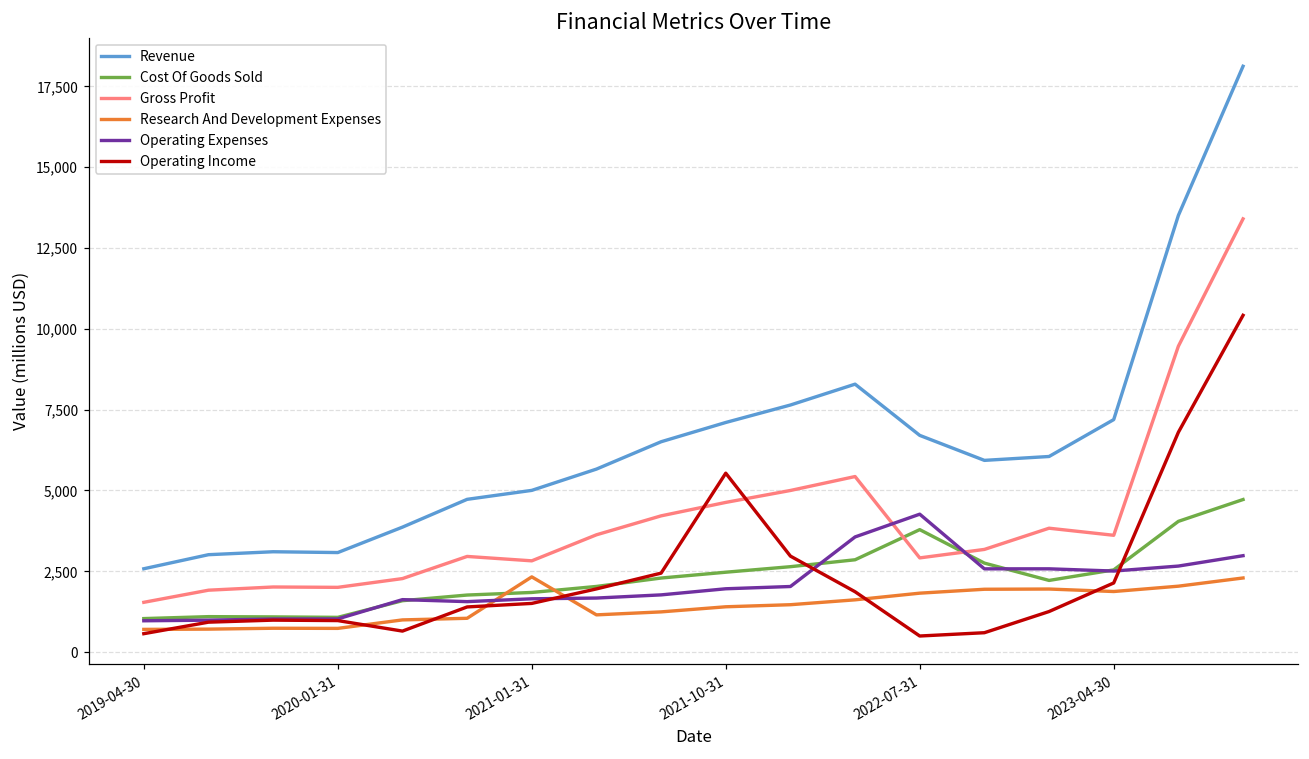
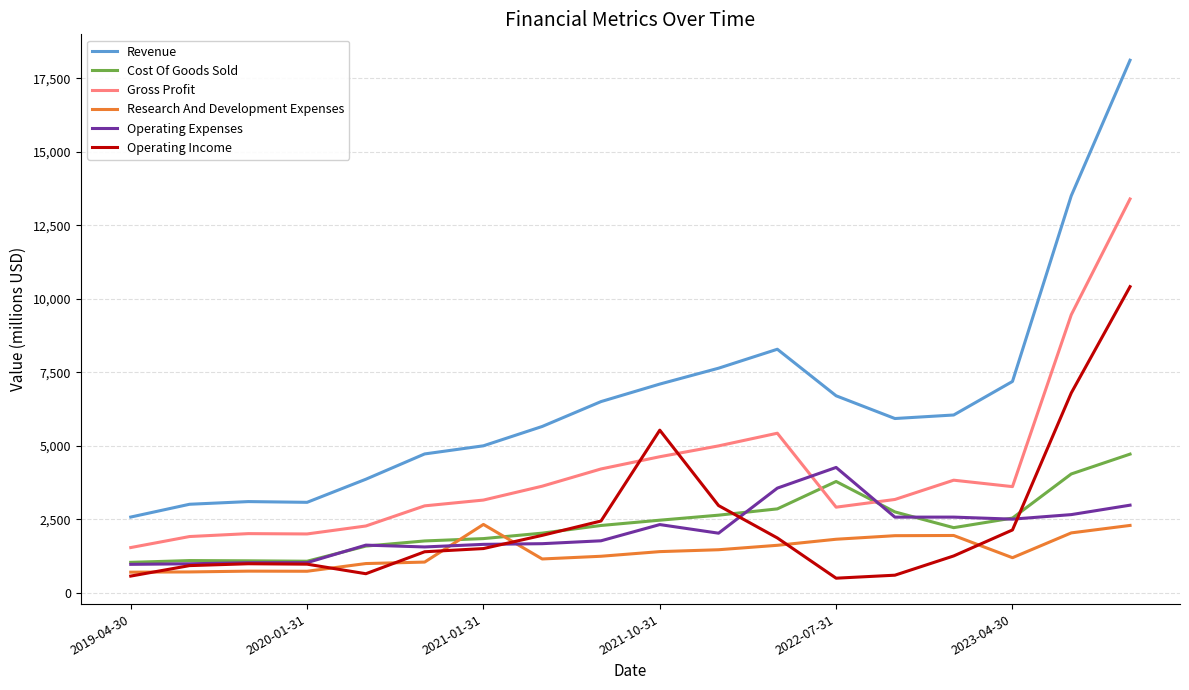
Gross Profit, 2021-01-31: 2,800 -> 3,200
Operating Expenses, 2021-10-31: 2,000 -> 2,300
Research And Development Expenses, 2023-04-30: 1,900 -> 1,200
